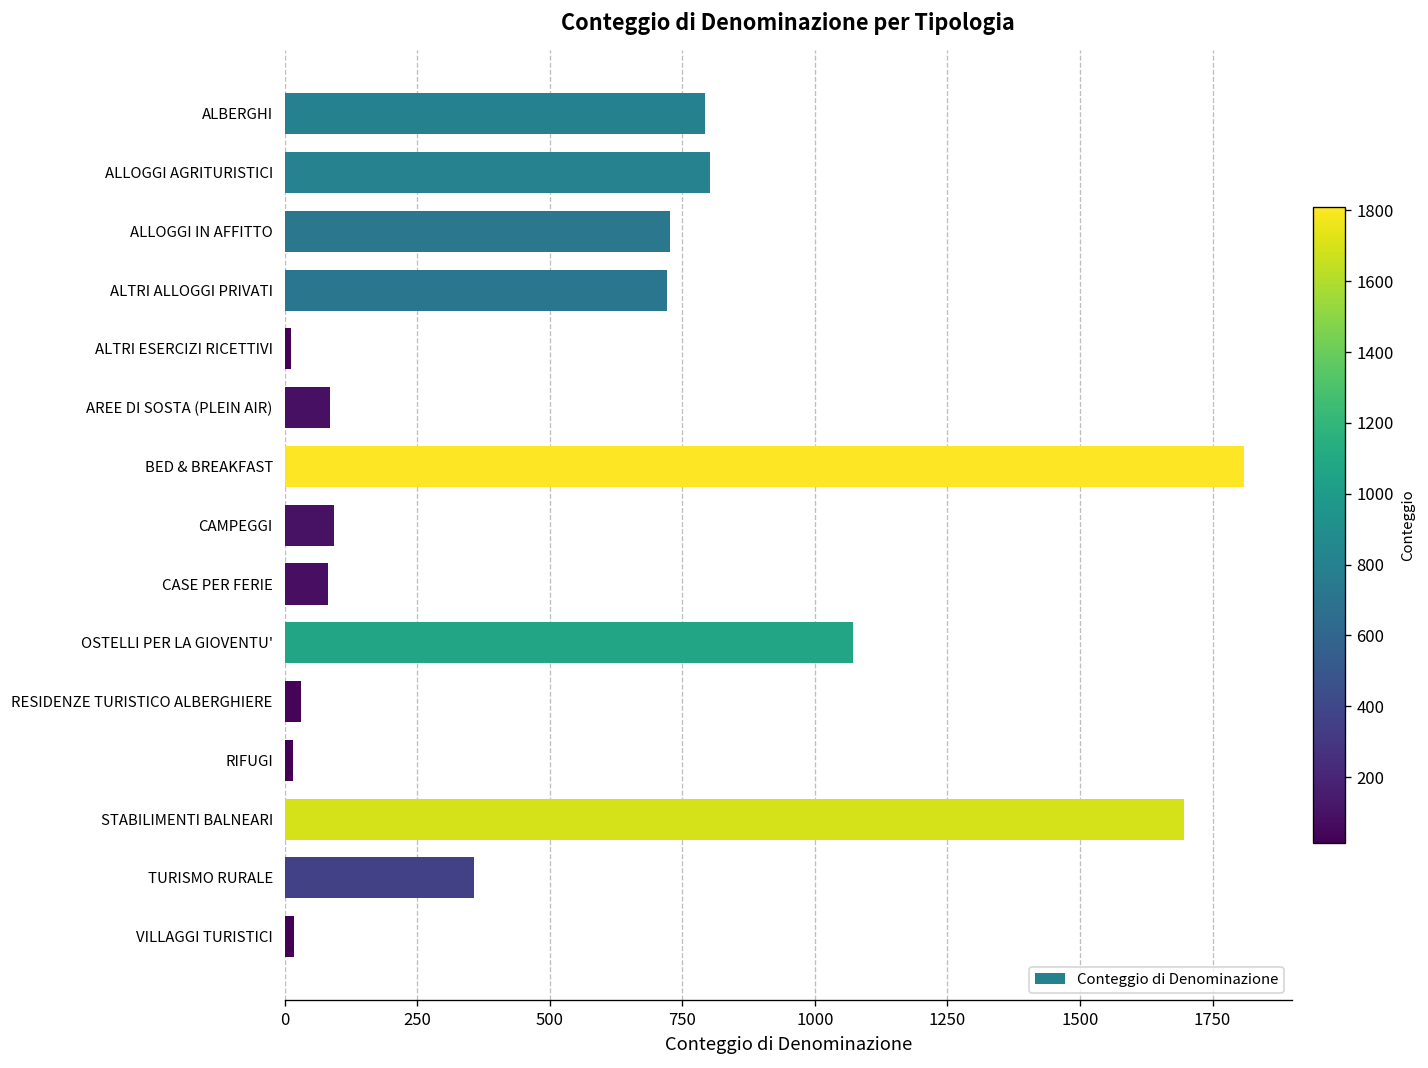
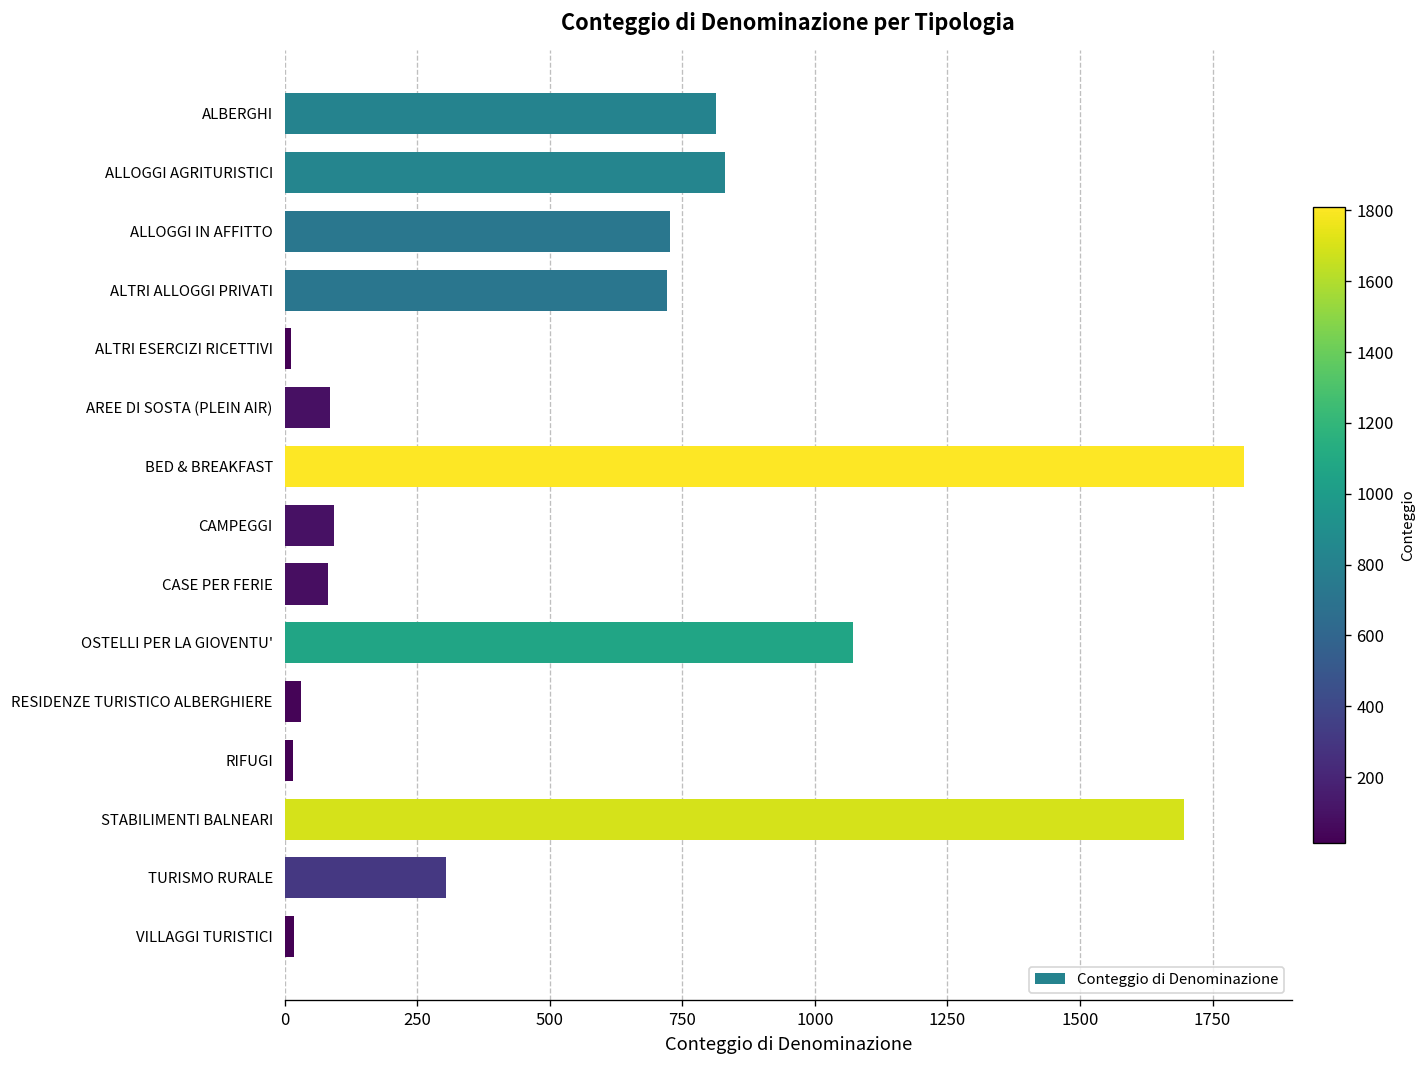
ALBERGHI: 790 -> 810
ALLOGGI AGRITURISTICI: 800 -> 830
TURISMO RURALE: 360 -> 300
